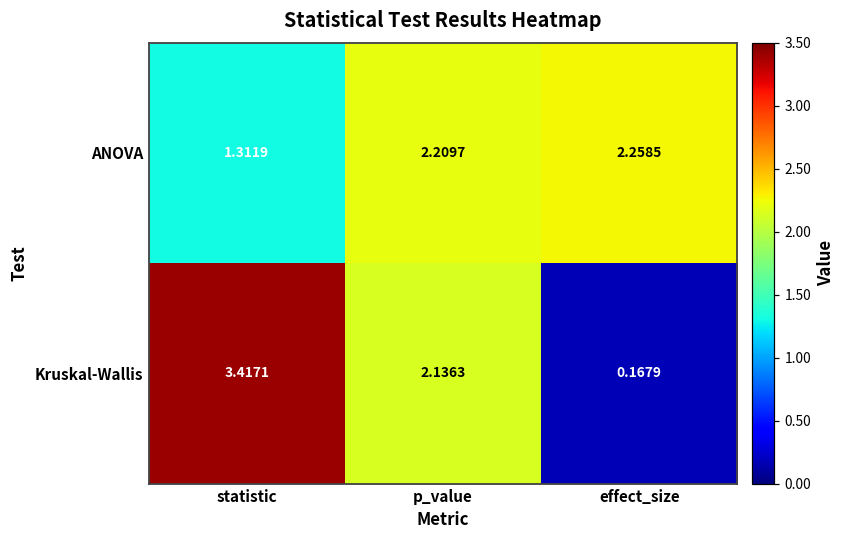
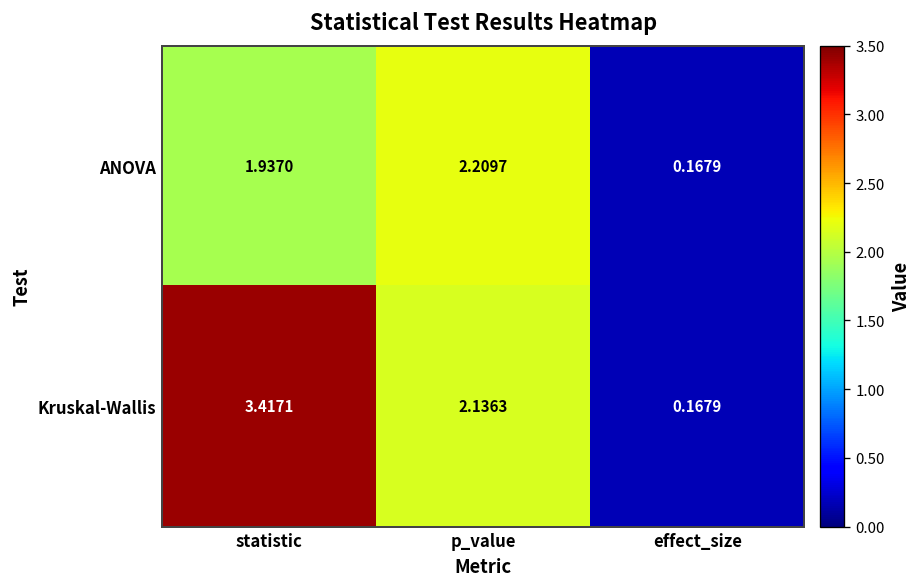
ANOVA, statistic: 1.3119 -> 1.9370
ANOVA, effect_size: 2.2585 -> 0.1679
